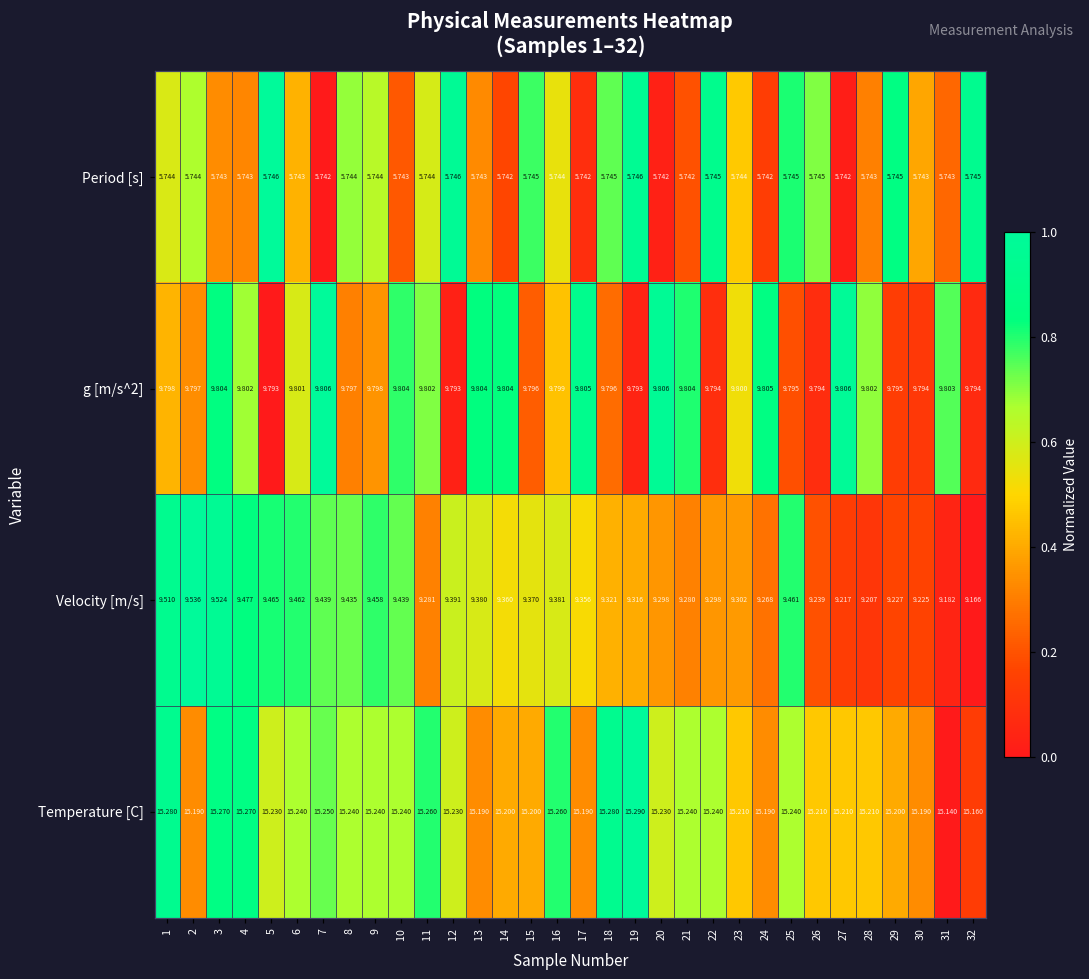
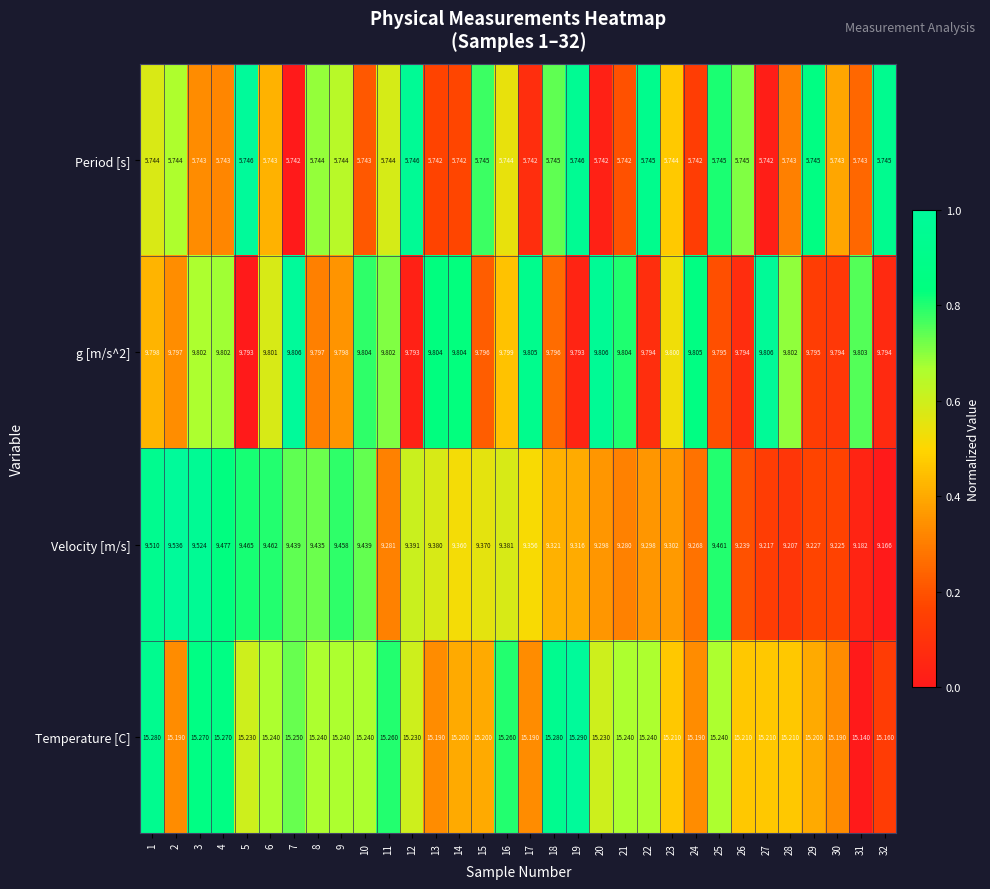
Period [s], 13: 5.743 -> 5.742
g [m/s^2], 3: 9.804 -> 9.802
